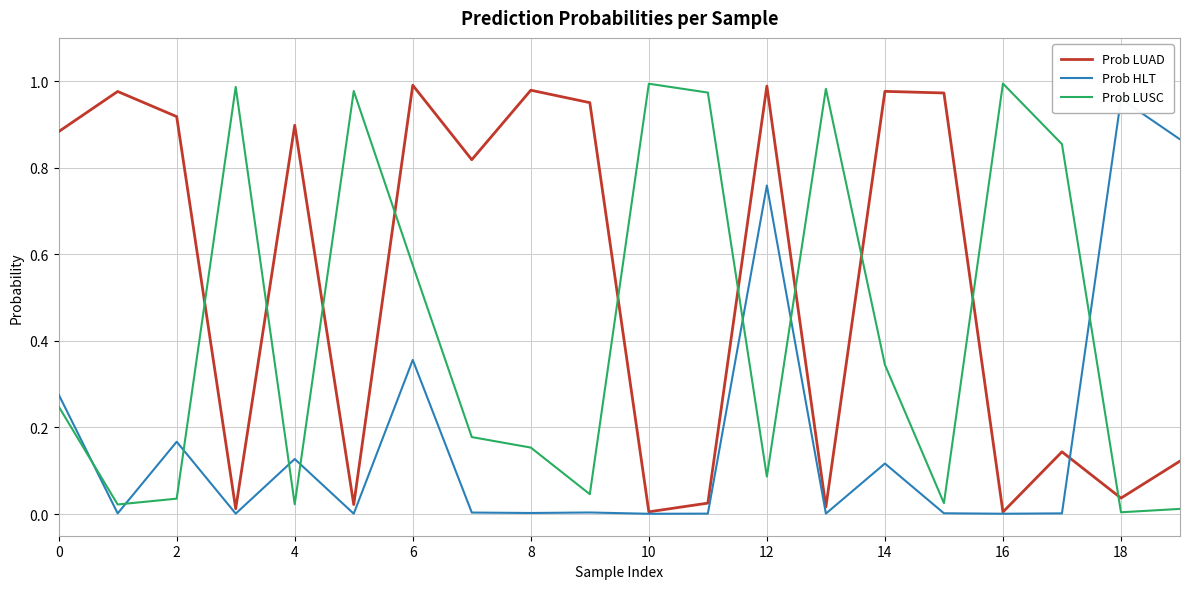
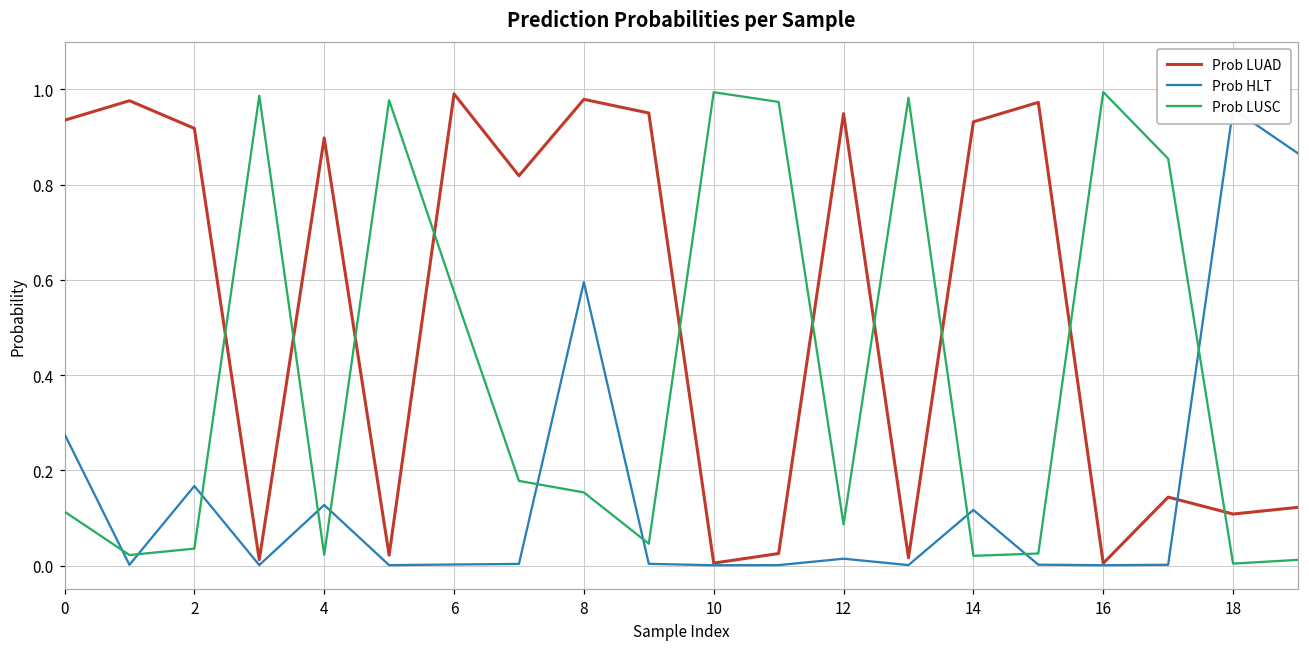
Prob LUAD, 0: 0.88 -> 0.94
Prob LUSC, 0: 0.25 -> 0.11
Prob HLT, 6: 0.36 -> 0.00
Prob HLT, 8: 0.00 -> 0.60
Prob LUAD, 12: 0.99 -> 0.95
Prob HLT, 12: 0.76 -> 0.01
Prob LUAD, 14: 0.98 -> 0.93
Prob LUSC, 14: 0.34 -> 0.02
Prob LUAD, 18: 0.04 -> 0.11
